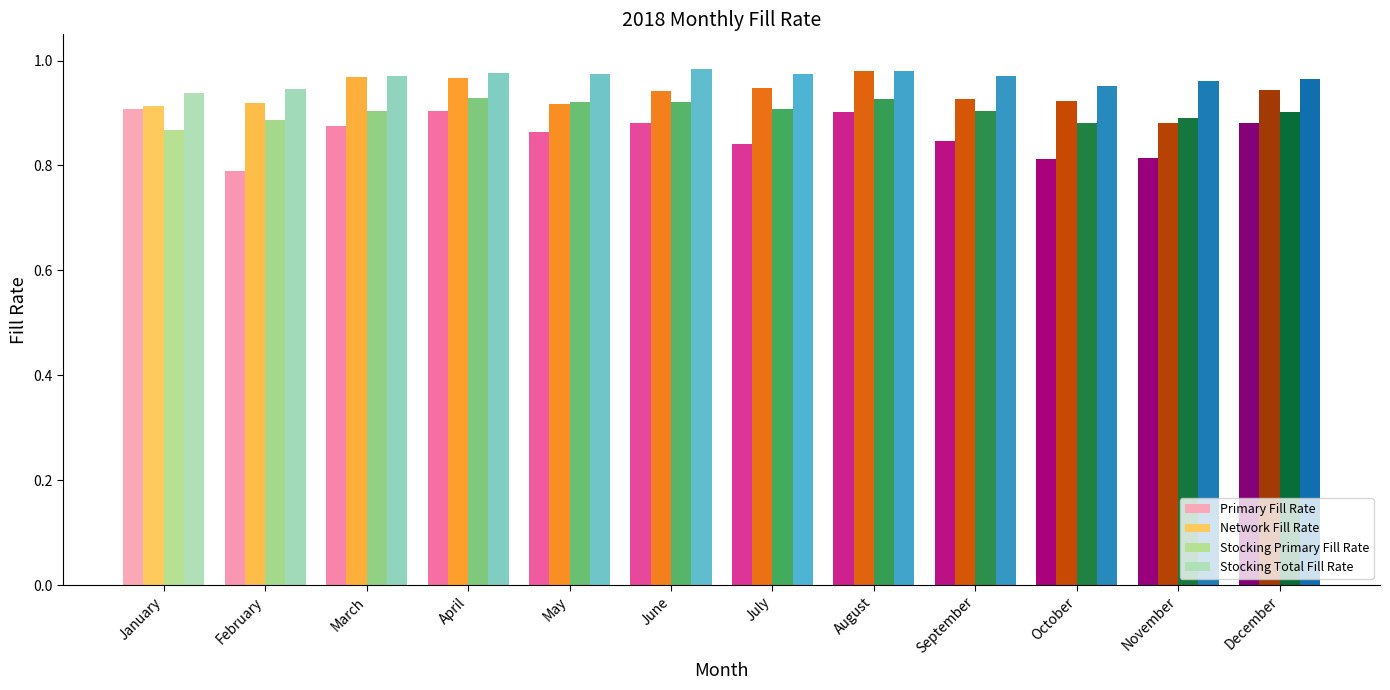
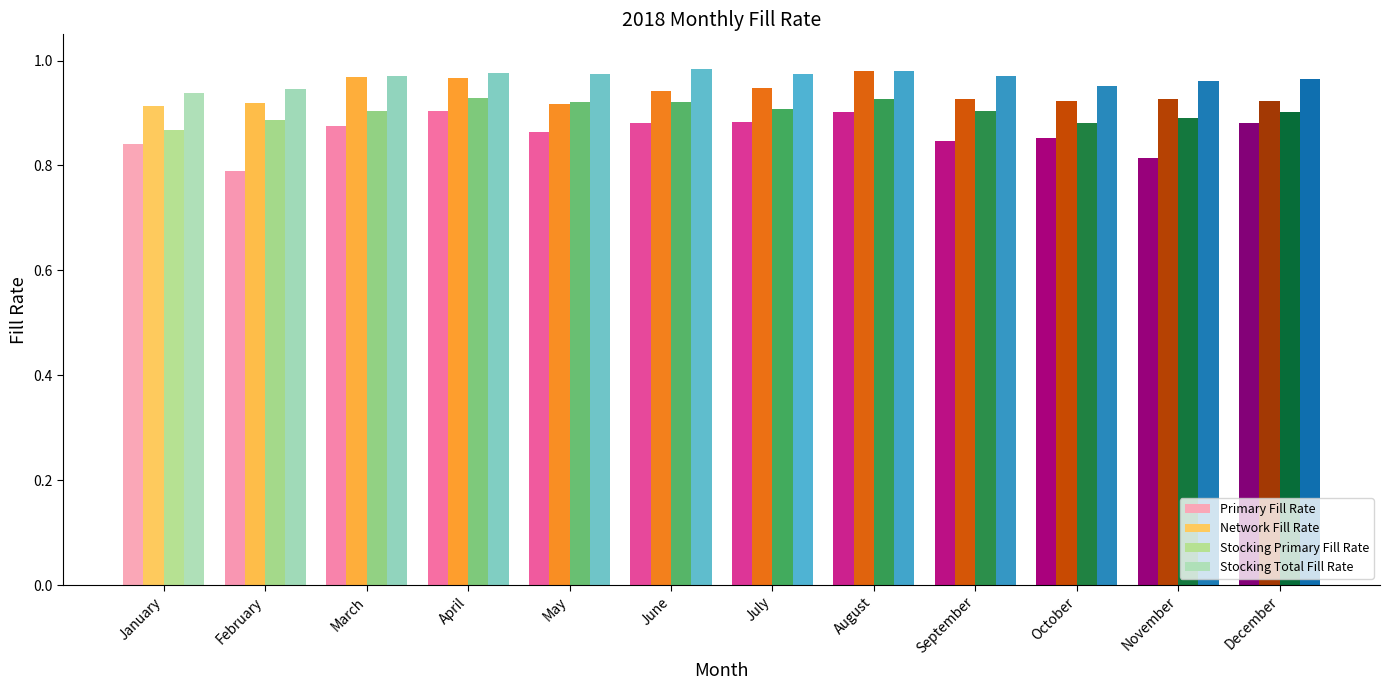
Primary Fill Rate, January: 0.91 -> 0.84
Primary Fill Rate, July: 0.84 -> 0.88
Primary Fill Rate, October: 0.81 -> 0.85
Network Fill Rate, November: 0.88 -> 0.93
Network Fill Rate, December: 0.94 -> 0.92
